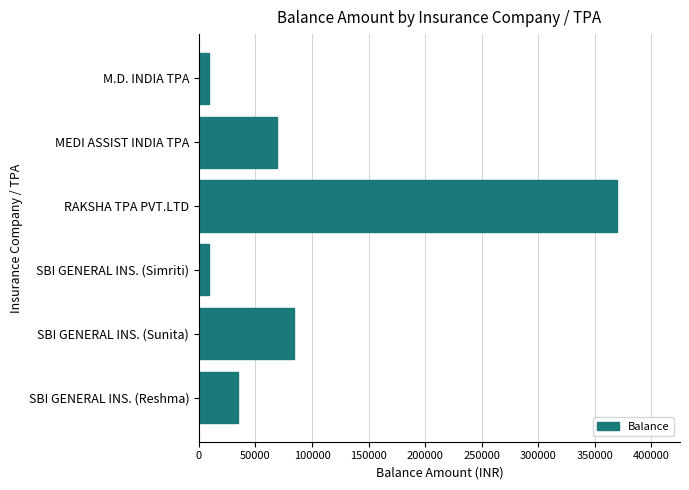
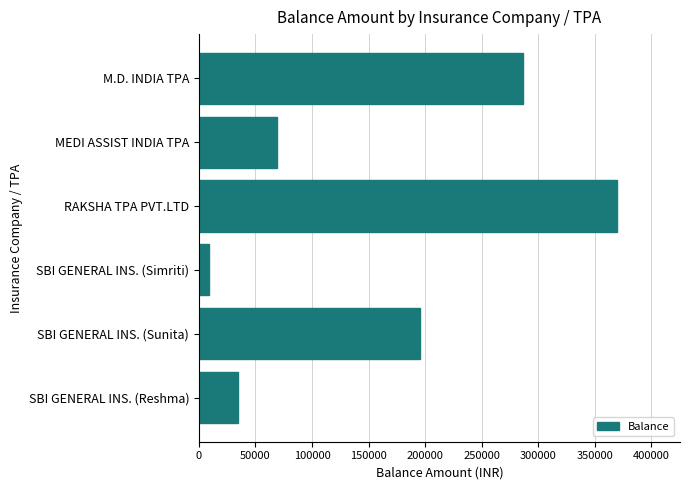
M.D. INDIA TPA: 9000 -> 287000
SBI GENERAL INS. (Sunita): 84000 -> 196000
